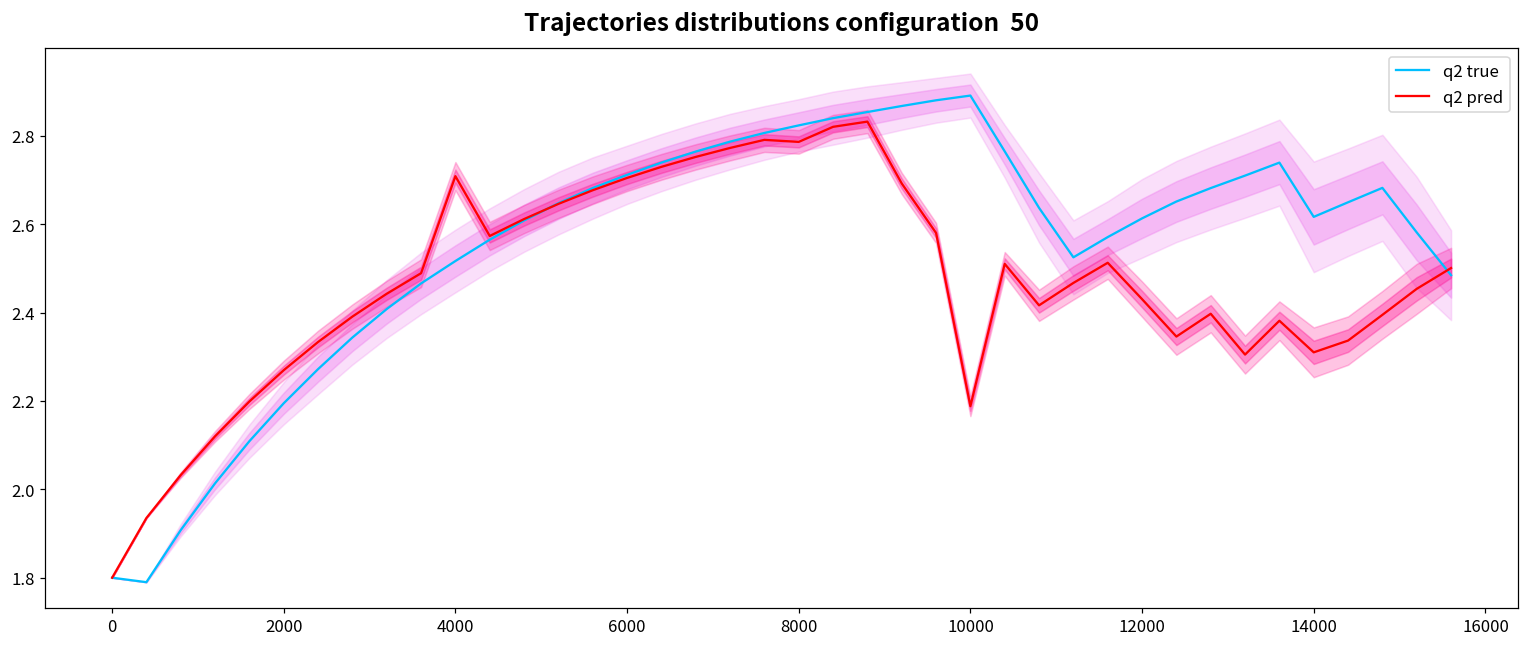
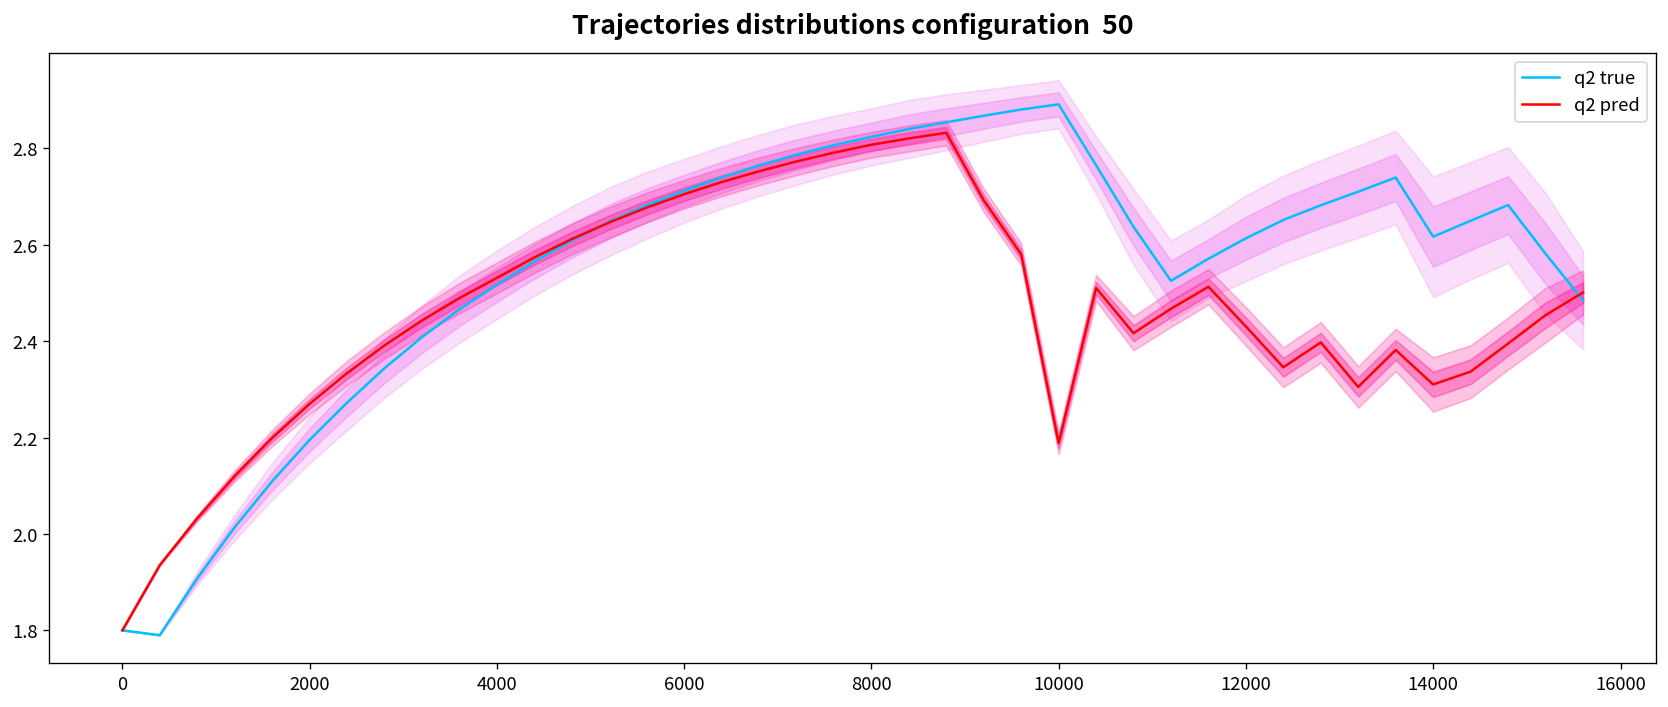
q2 pred, 4000: 2.71 -> 2.53
q2 pred, 8000: 2.79 -> 2.81
